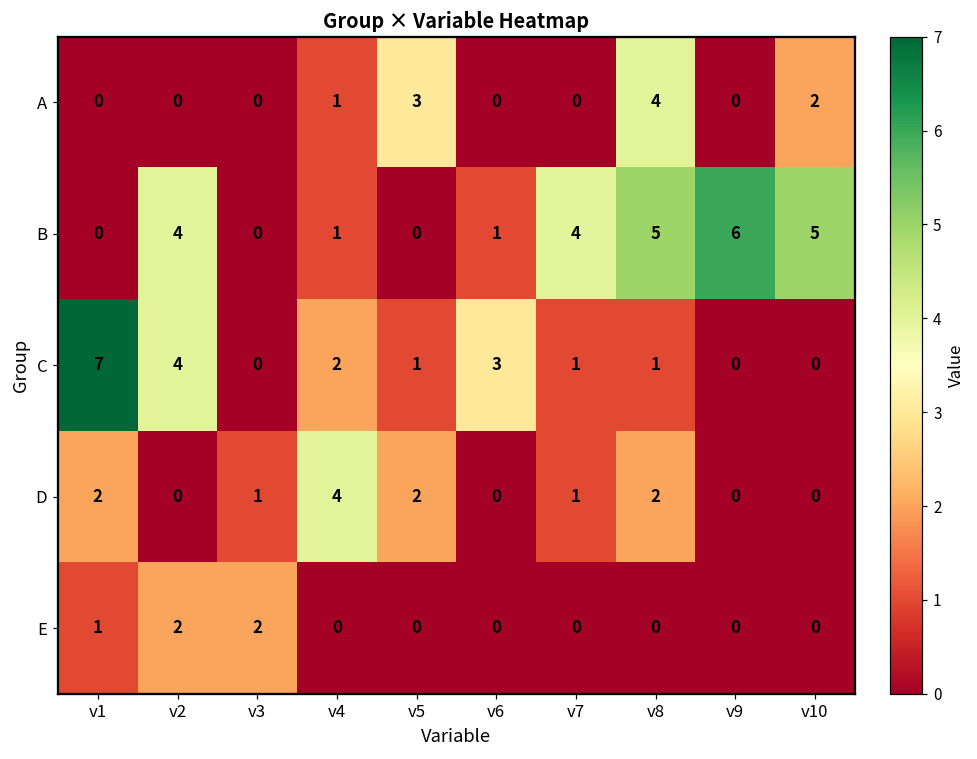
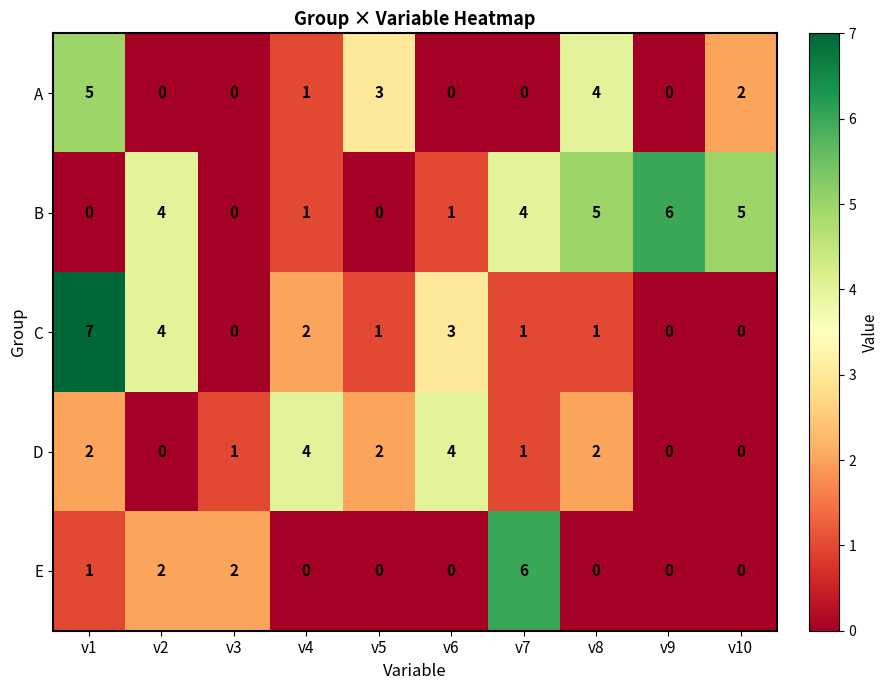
A, v1: 0 -> 5
D, v6: 0 -> 4
E, v7: 0 -> 6
